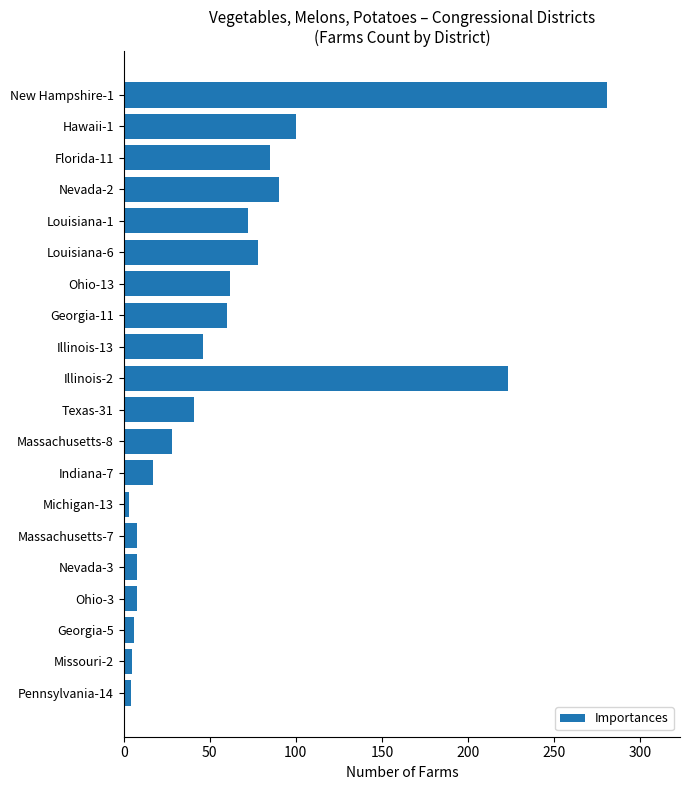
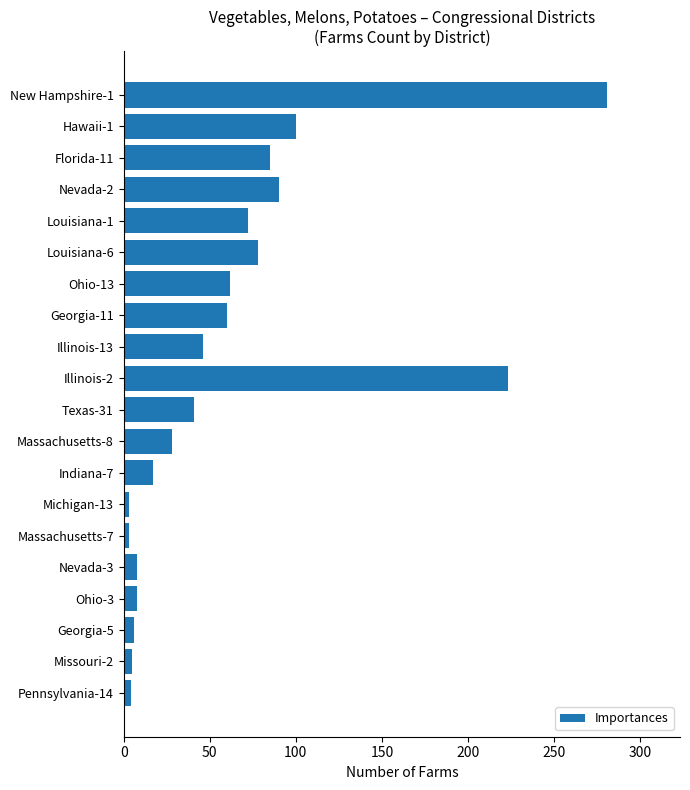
Massachusetts-7: 8 -> 3
